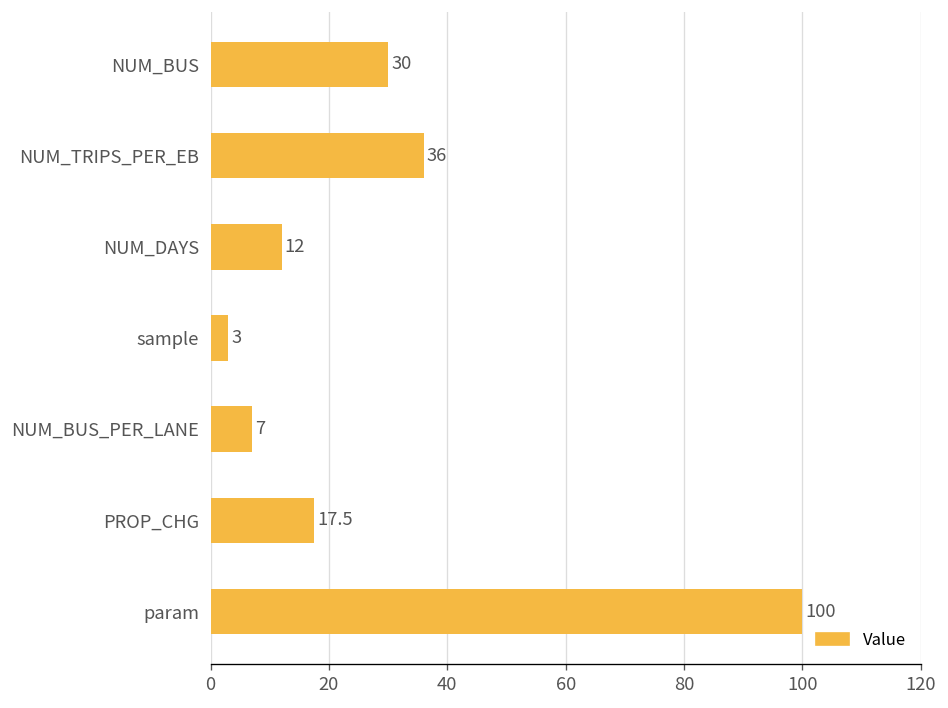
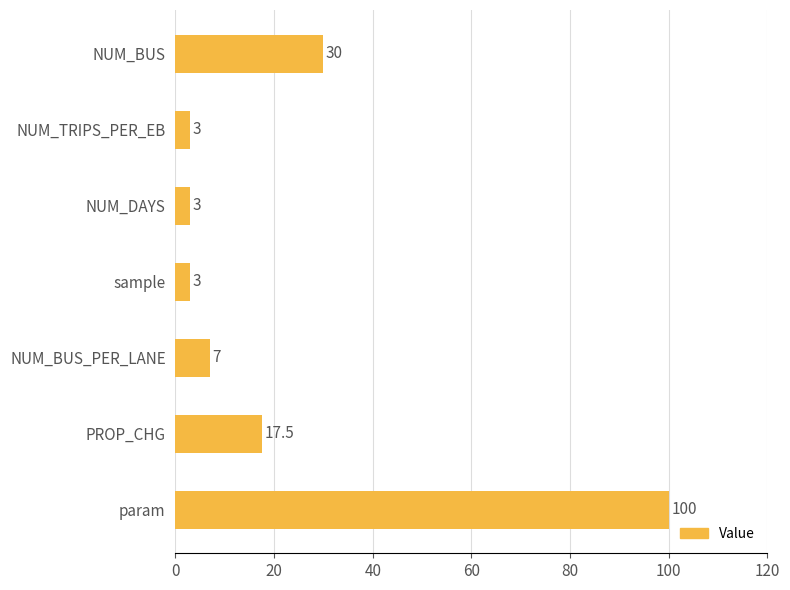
NUM_TRIPS_PER_EB: 36 -> 3
NUM_DAYS: 12 -> 3
